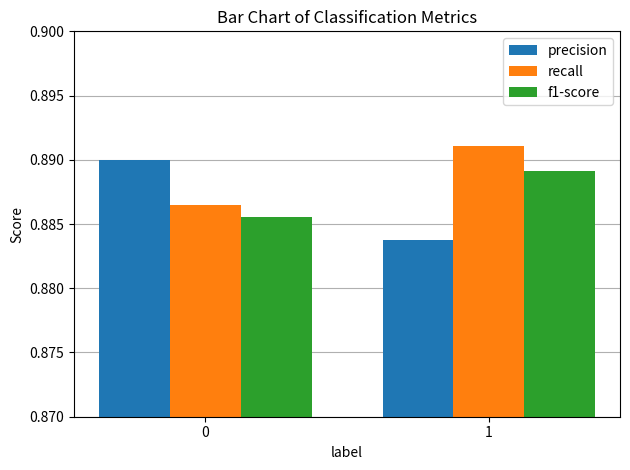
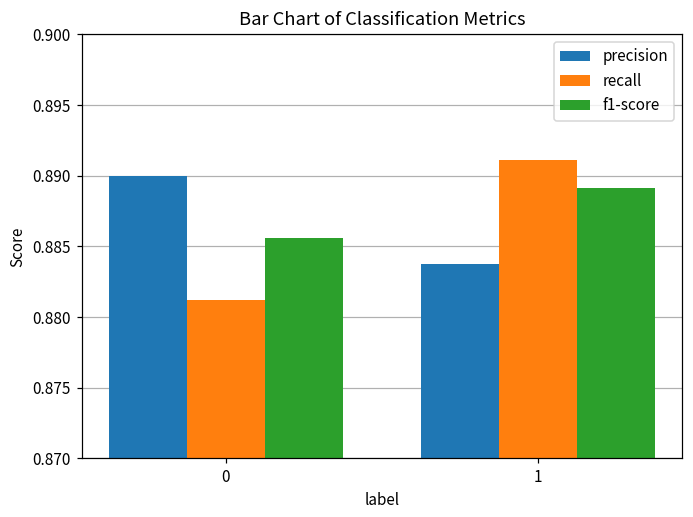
recall, 0: 0.8865 -> 0.8812
